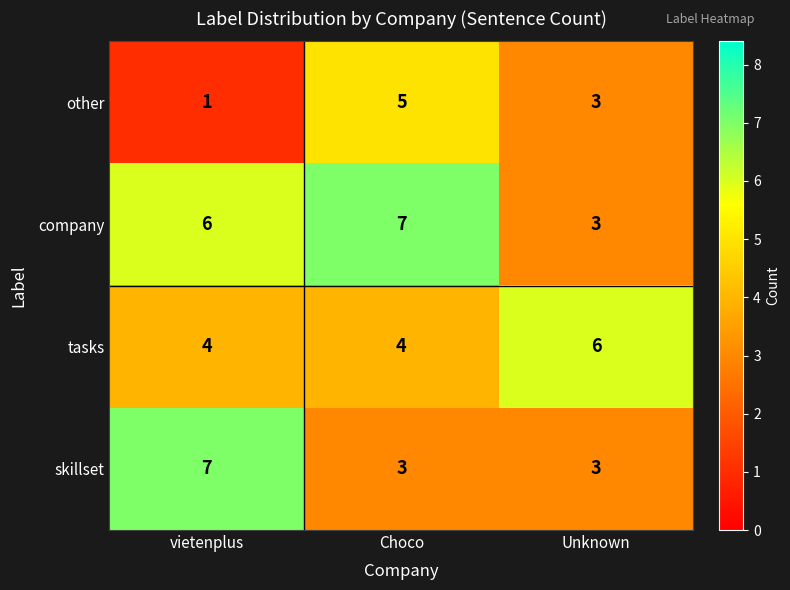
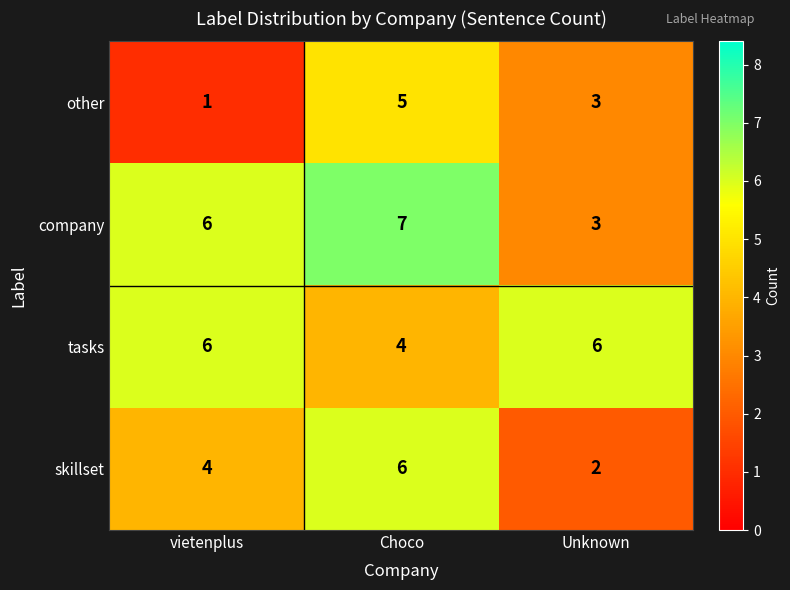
tasks, vietenplus: 4 -> 6
skillset, vietenplus: 7 -> 4
skillset, Choco: 3 -> 6
skillset, Unknown: 3 -> 2
